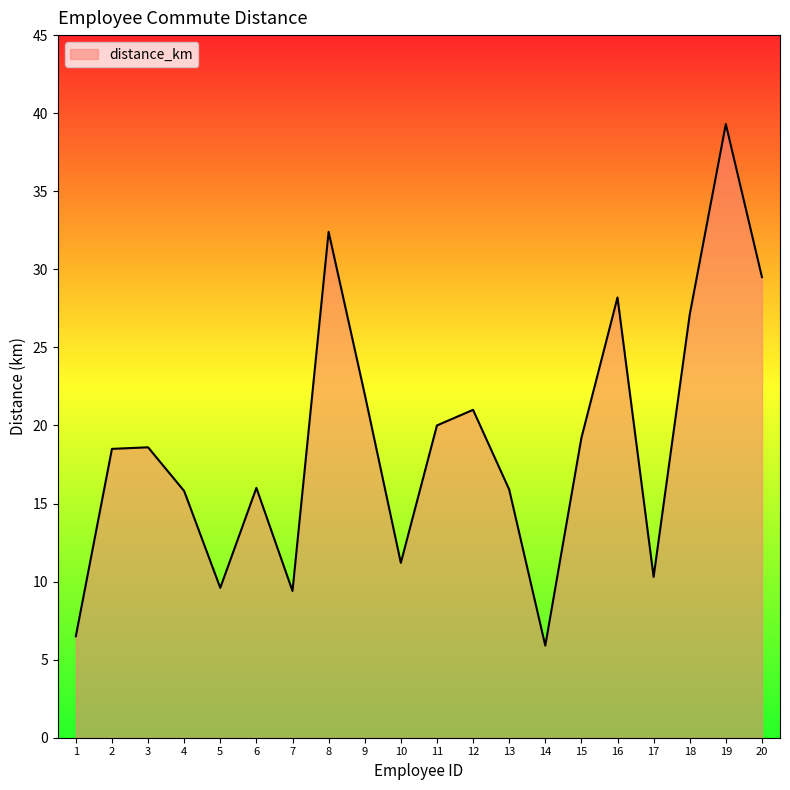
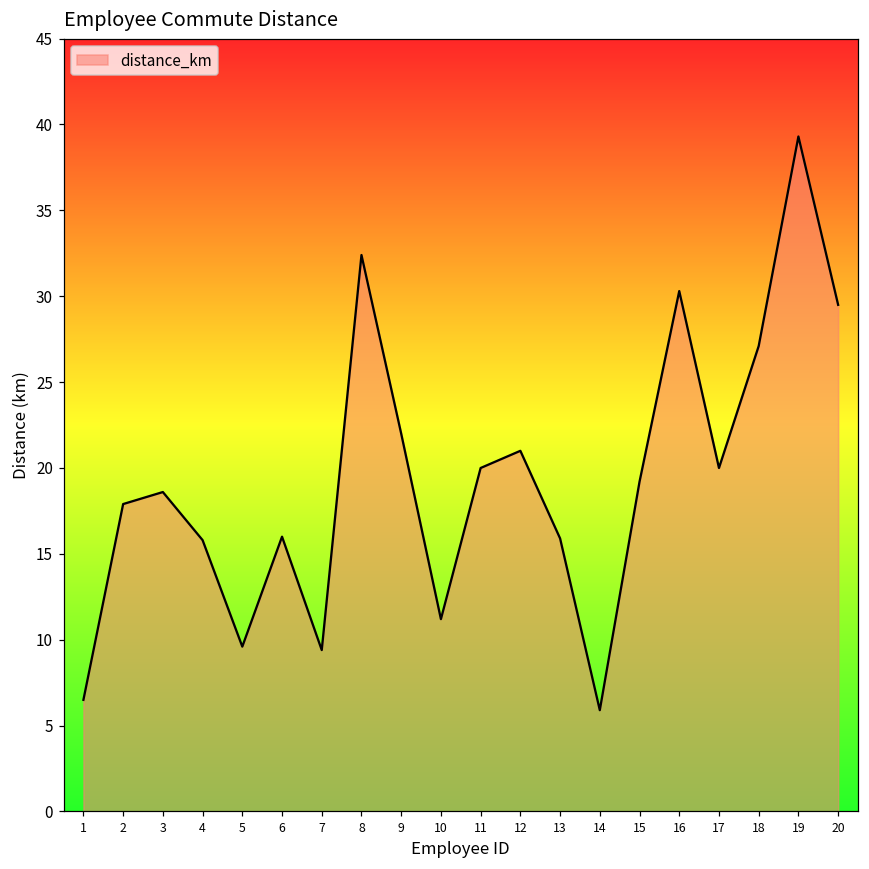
2: 18.5 -> 17.9
16: 28.2 -> 30.3
17: 10.3 -> 20.0
